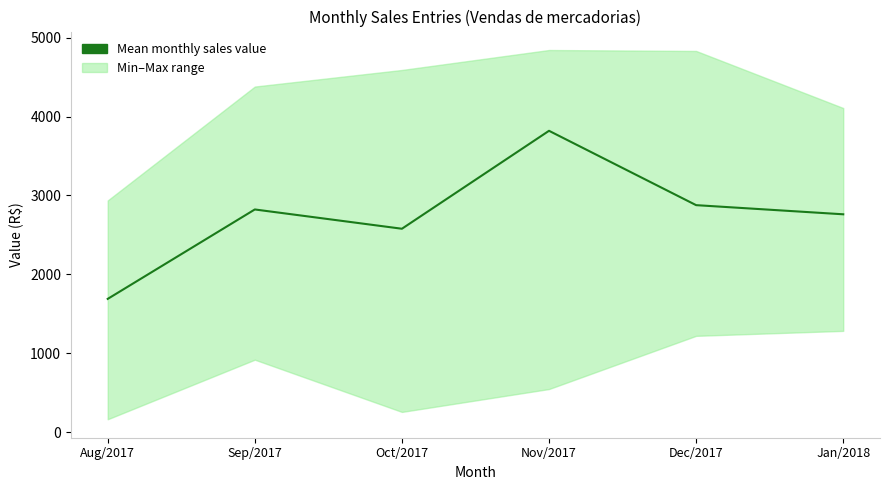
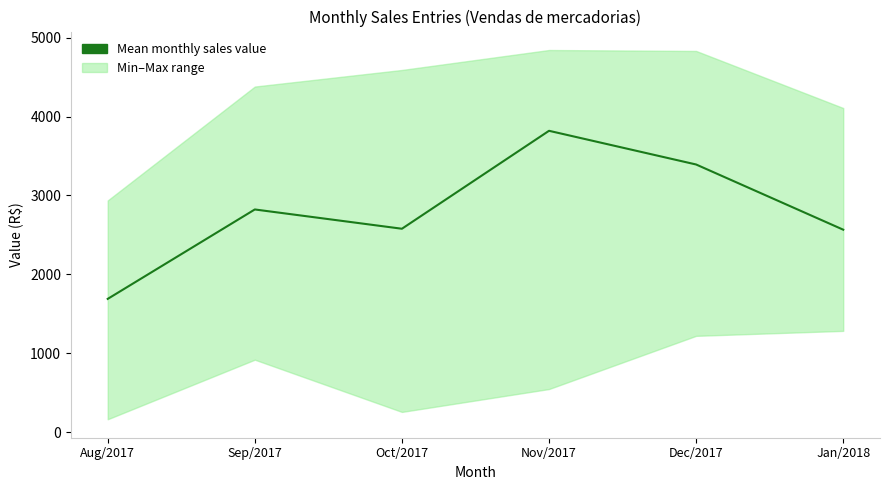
Mean monthly sales value, Dec/2017: 2900 -> 3400
Mean monthly sales value, Jan/2018: 2800 -> 2600
